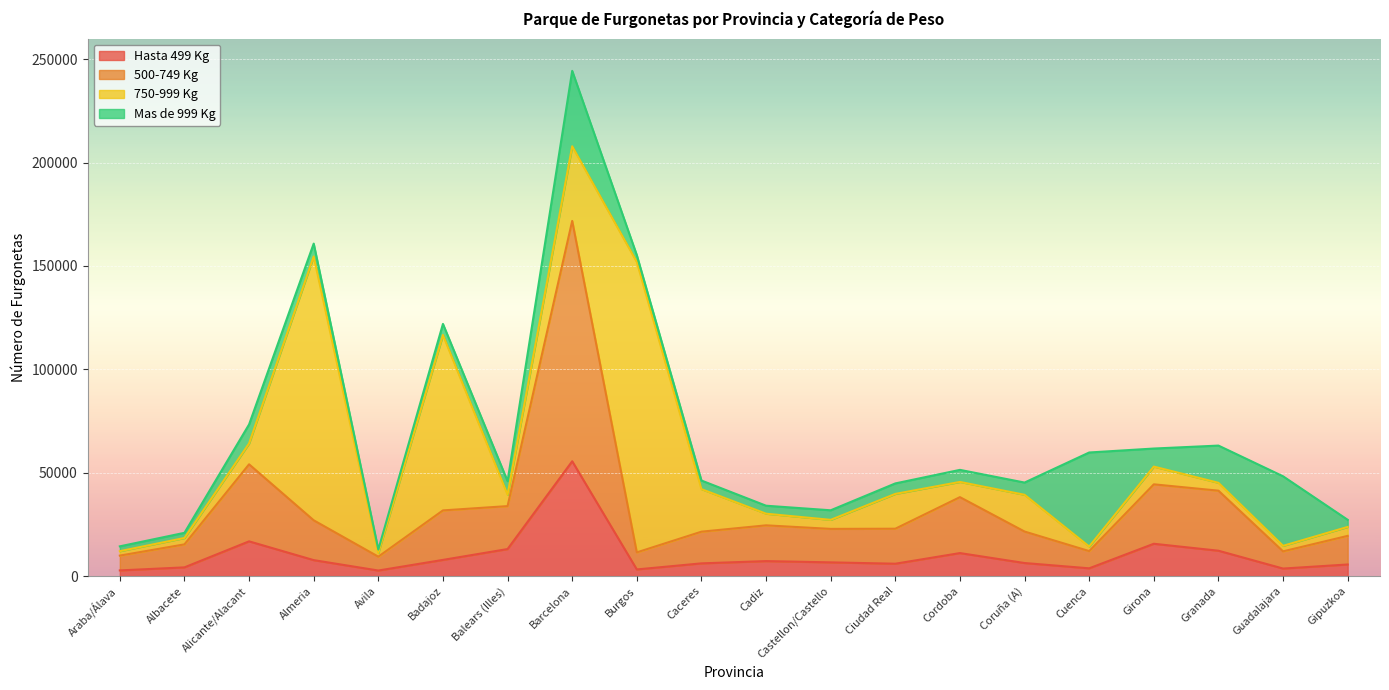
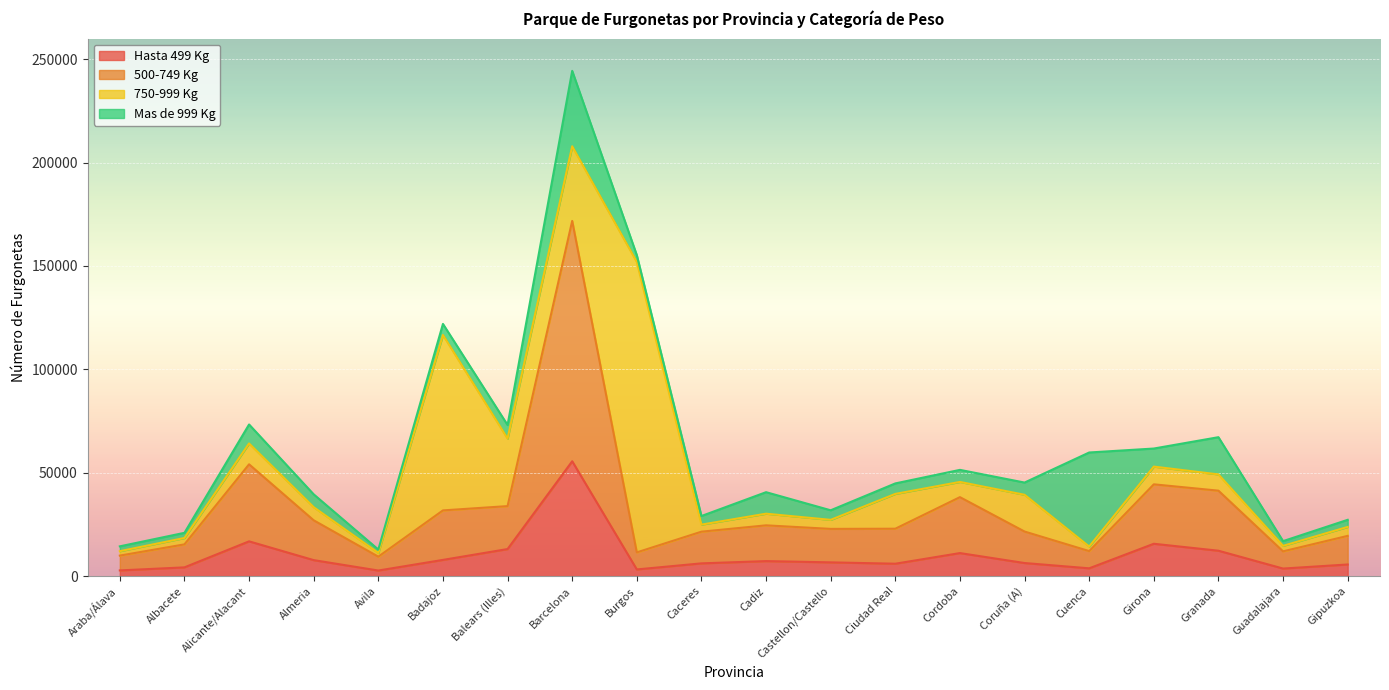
750-999 Kg, Almeria: 128000 -> 6000
750-999 Kg, Balears (Illes): 6000 -> 33000
750-999 Kg, Caceres: 21000 -> 3000
Mas de 999 Kg, Cadiz: 4000 -> 10000
750-999 Kg, Granada: 4000 -> 8000
Mas de 999 Kg, Guadalajara: 34000 -> 2000
